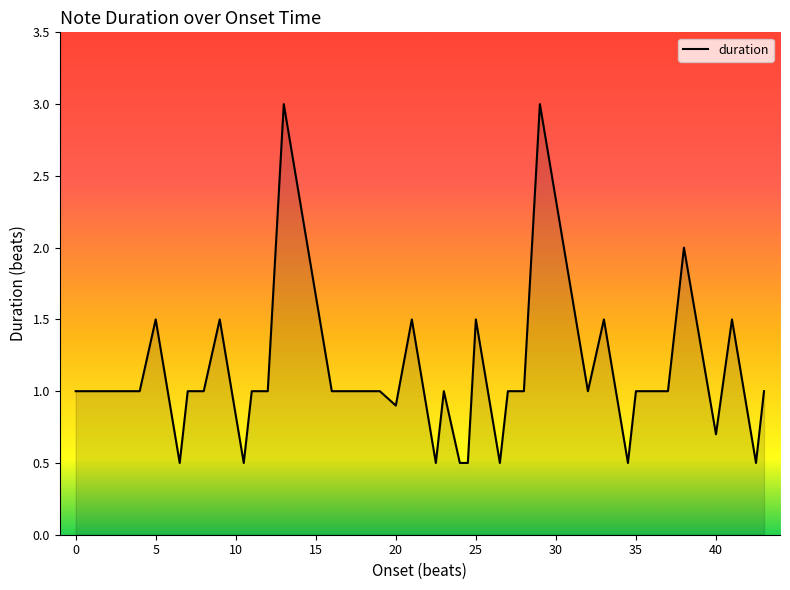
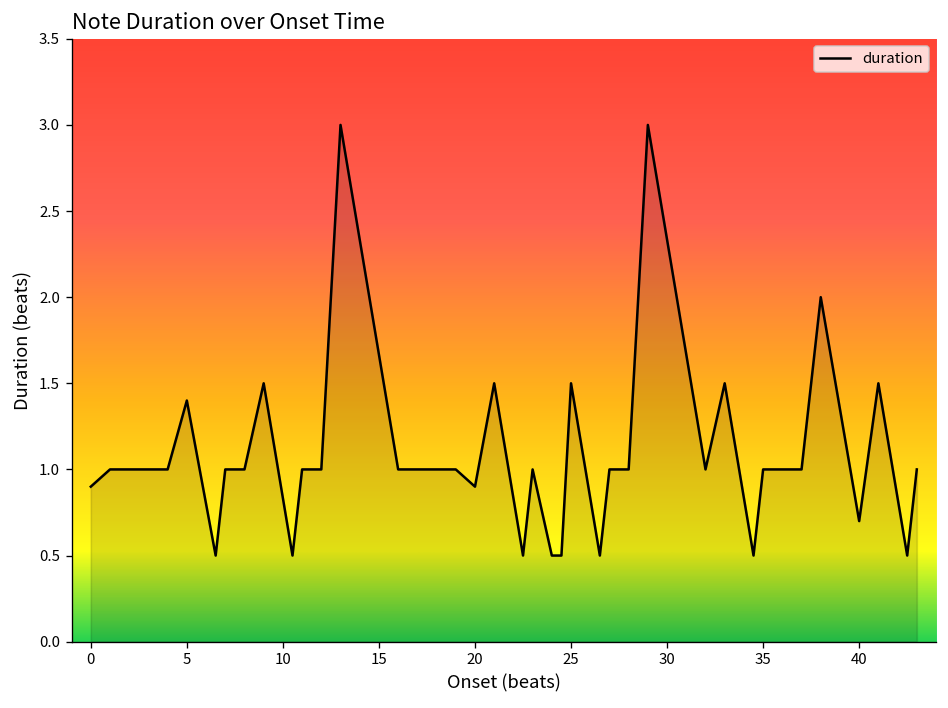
0: 1.0 -> 0.9
5: 1.5 -> 1.4
